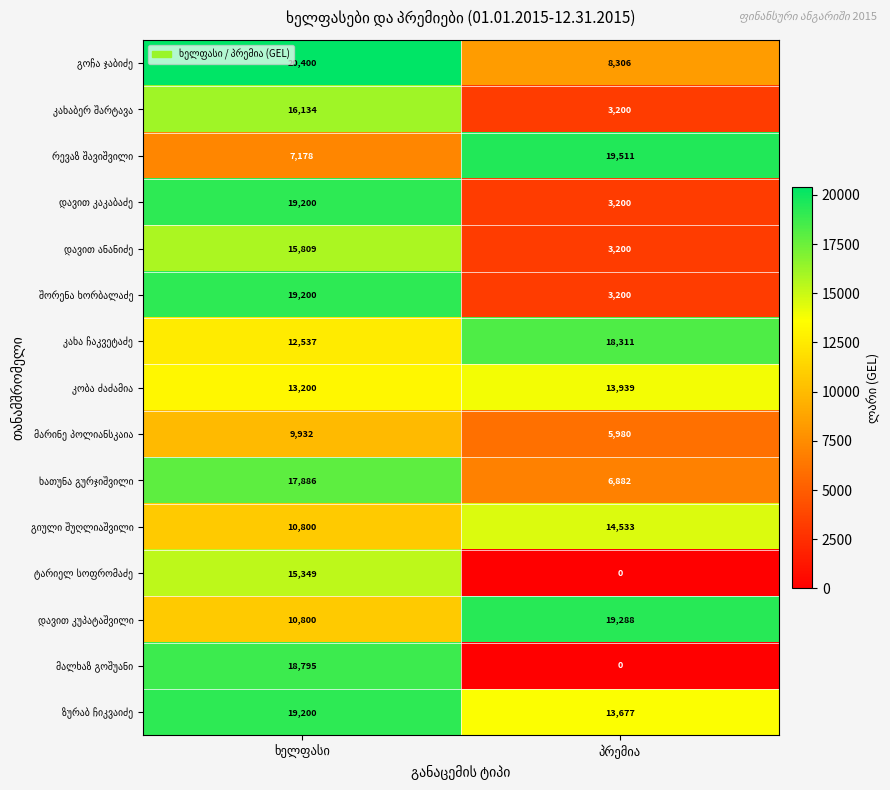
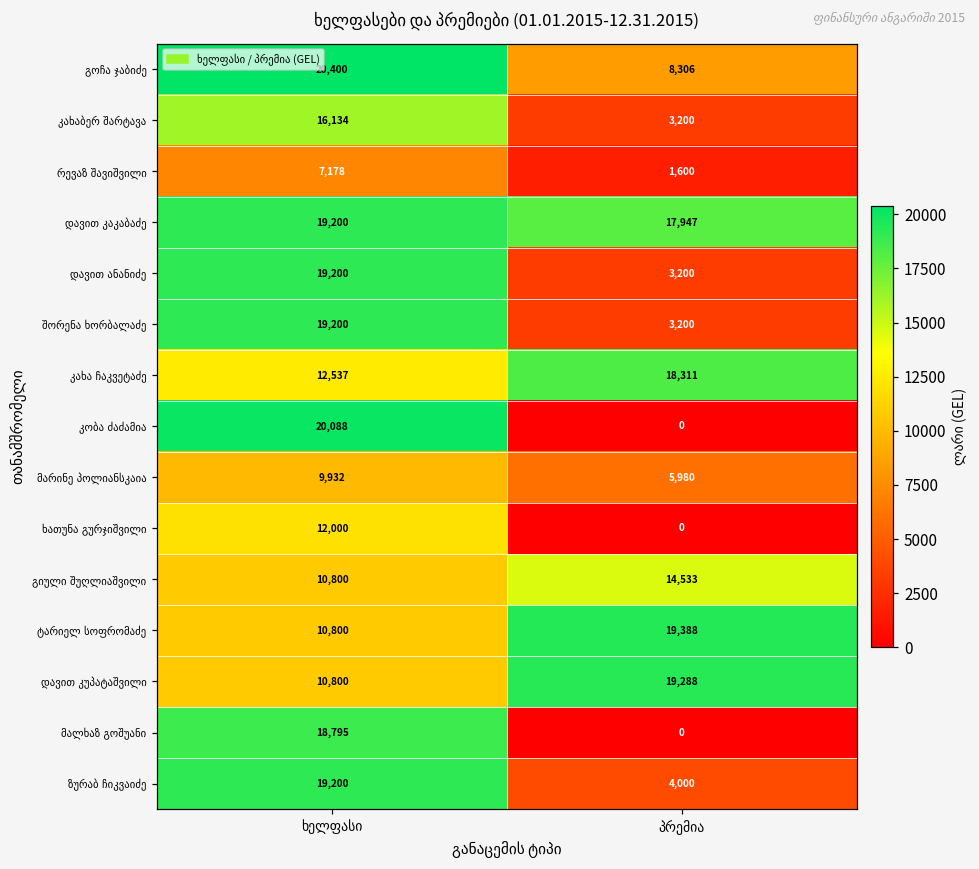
რევაზ შავიშვილი, პრემია: 19,511 -> 1,600
დავით კაკაბაძე, პრემია: 3,200 -> 17,947
დავით ანანიძე, ხელფასი: 15,809 -> 19,200
კობა ძაძამია, ხელფასი: 13,200 -> 20,088
კობა ძაძამია, პრემია: 13,939 -> 0
ხათუნა გურჯიშვილი, ხელფასი: 17,886 -> 12,000
ხათუნა გურჯიშვილი, პრემია: 6,882 -> 0
ტარიელ სოფრომაძე, ხელფასი: 15,349 -> 10,800
ტარიელ სოფრომაძე, პრემია: 0 -> 19,388
ზურაბ ჩიკვაიძე, პრემია: 13,677 -> 4,000
